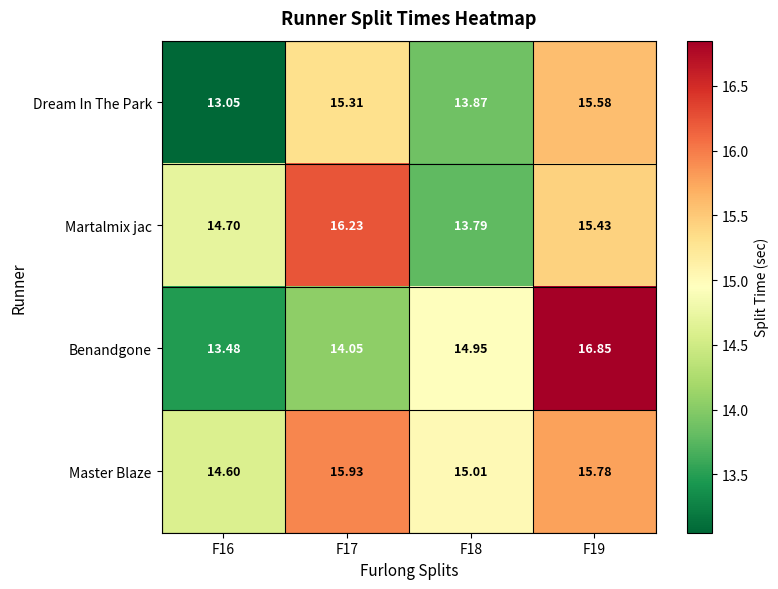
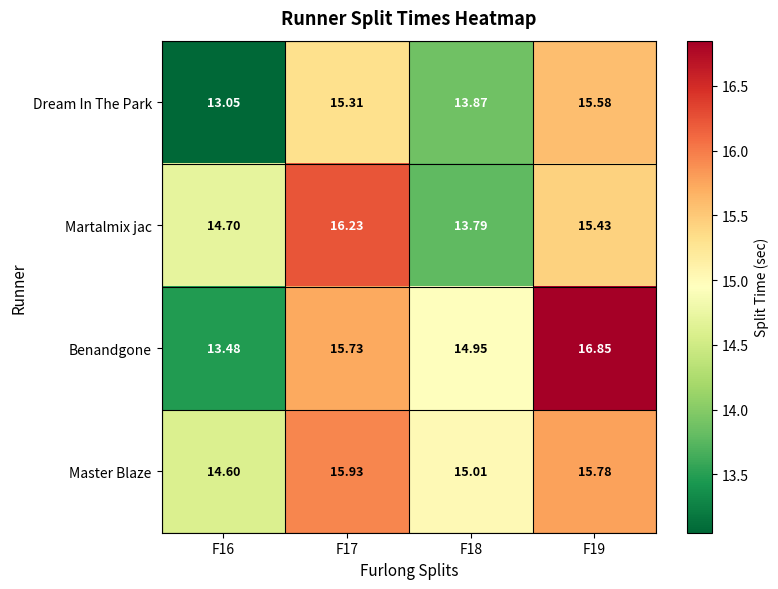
Benandgone, F17: 14.05 -> 15.73
